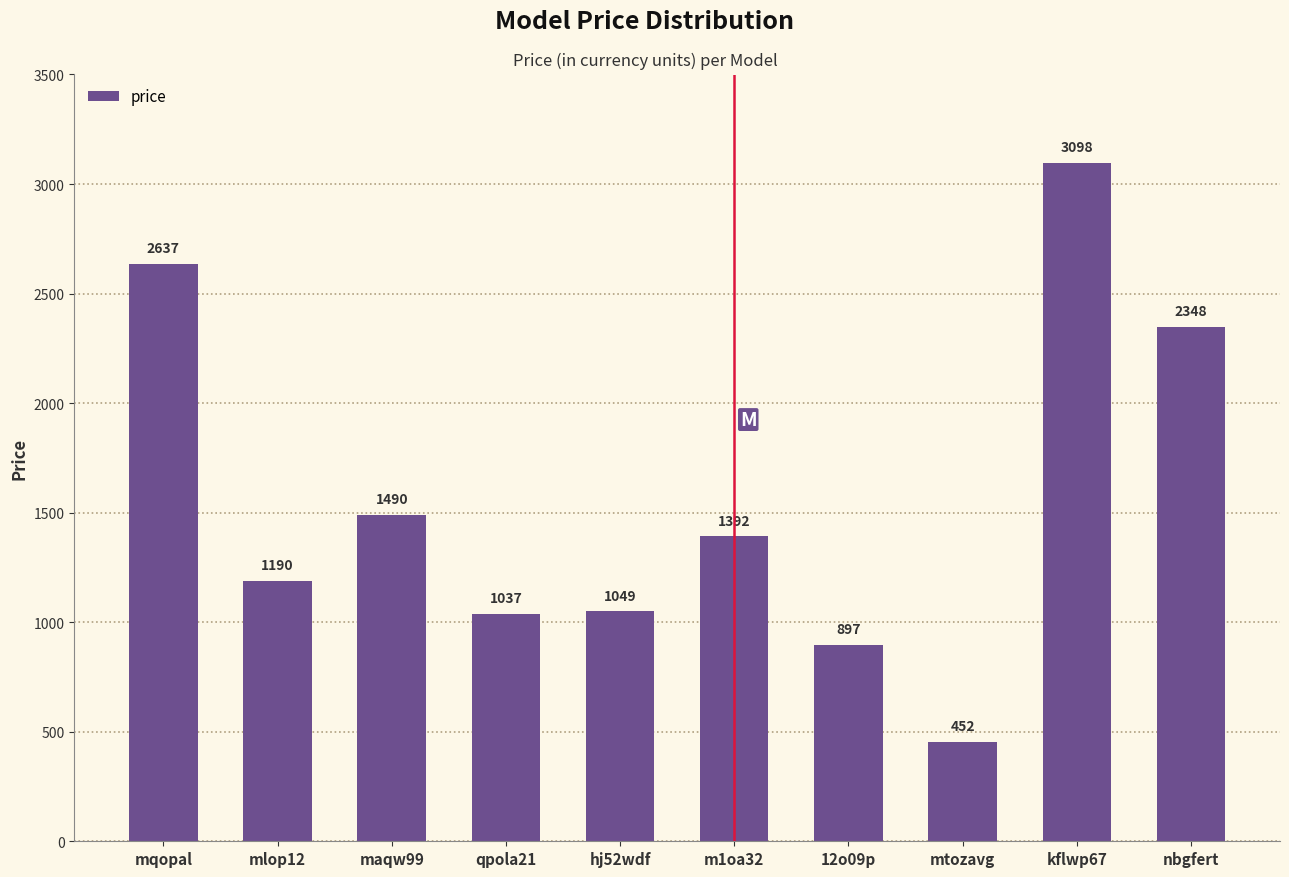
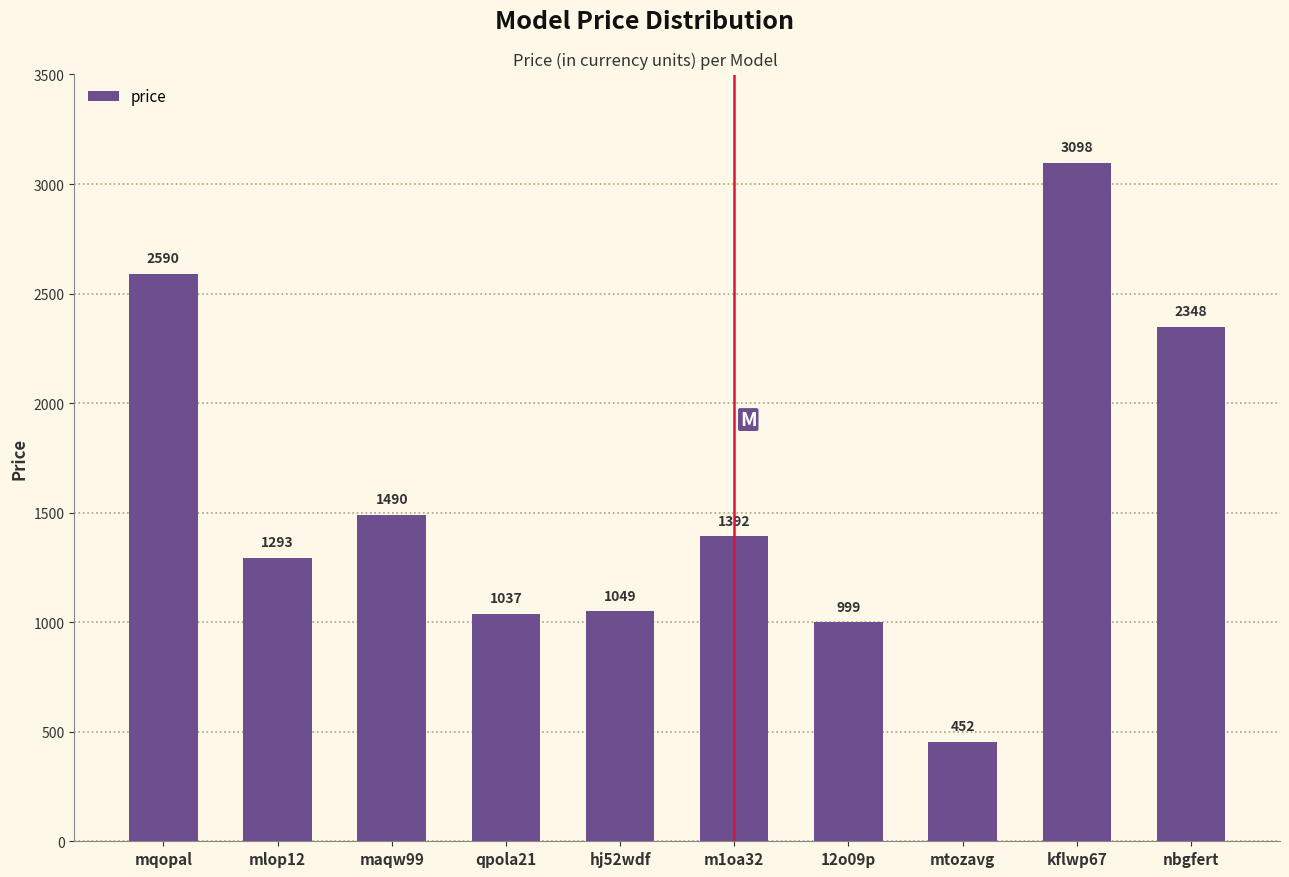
mqopal: 2637 -> 2590
mlop12: 1190 -> 1293
12o09p: 897 -> 999
